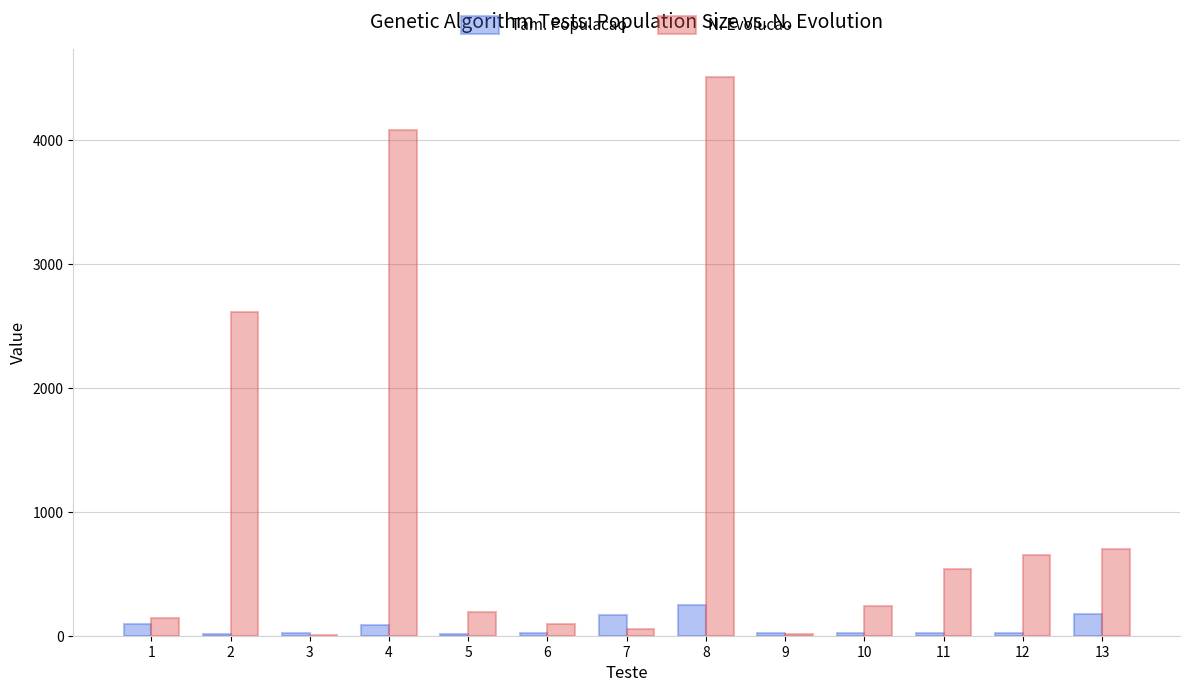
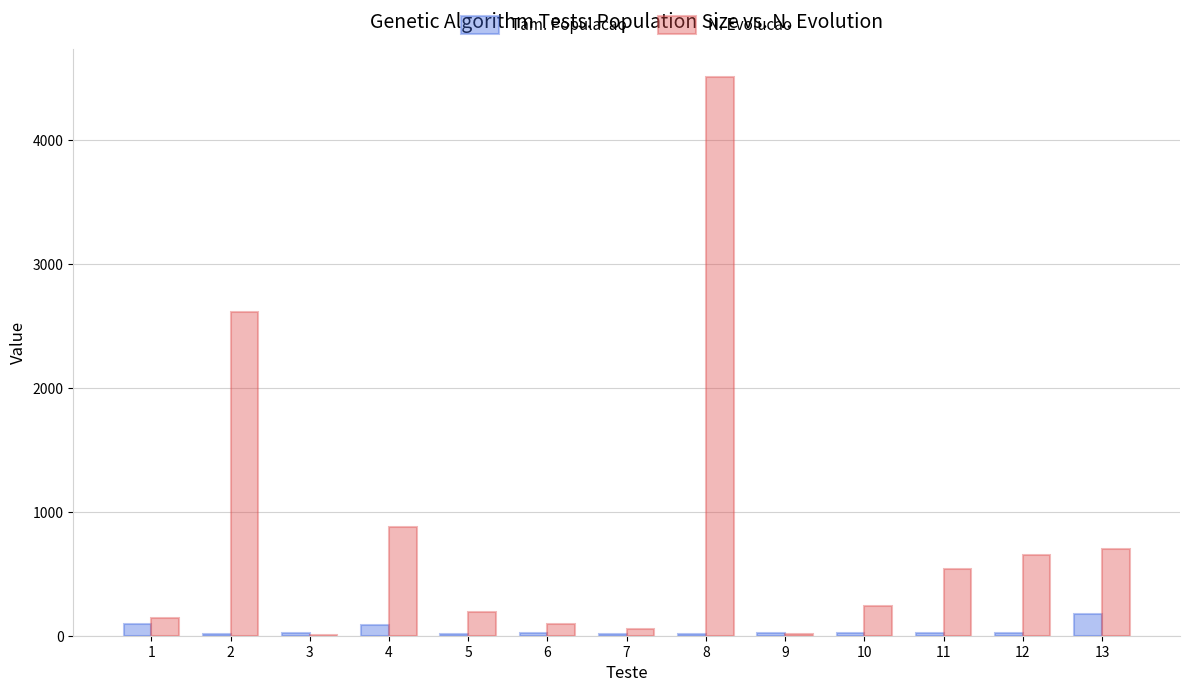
N. Evolucao, 4: 4080 -> 880
Tam. Populacao, 7: 170 -> 10
Tam. Populacao, 8: 250 -> 10
